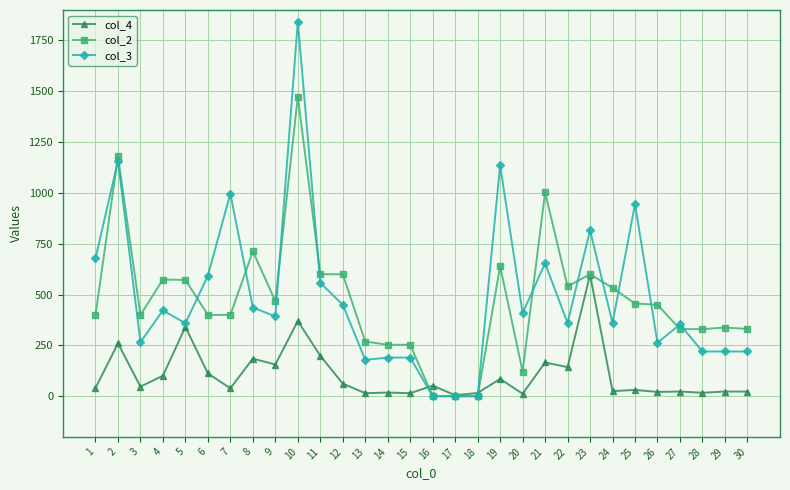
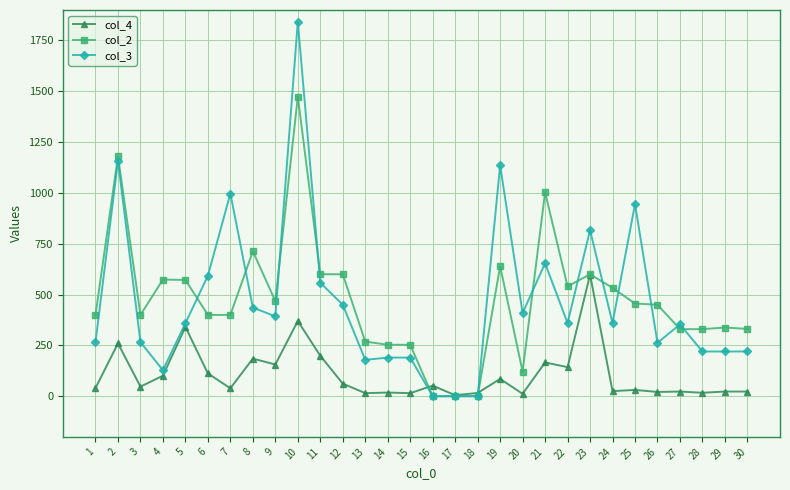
col_3, 1: 680 -> 270
col_3, 4: 420 -> 130
